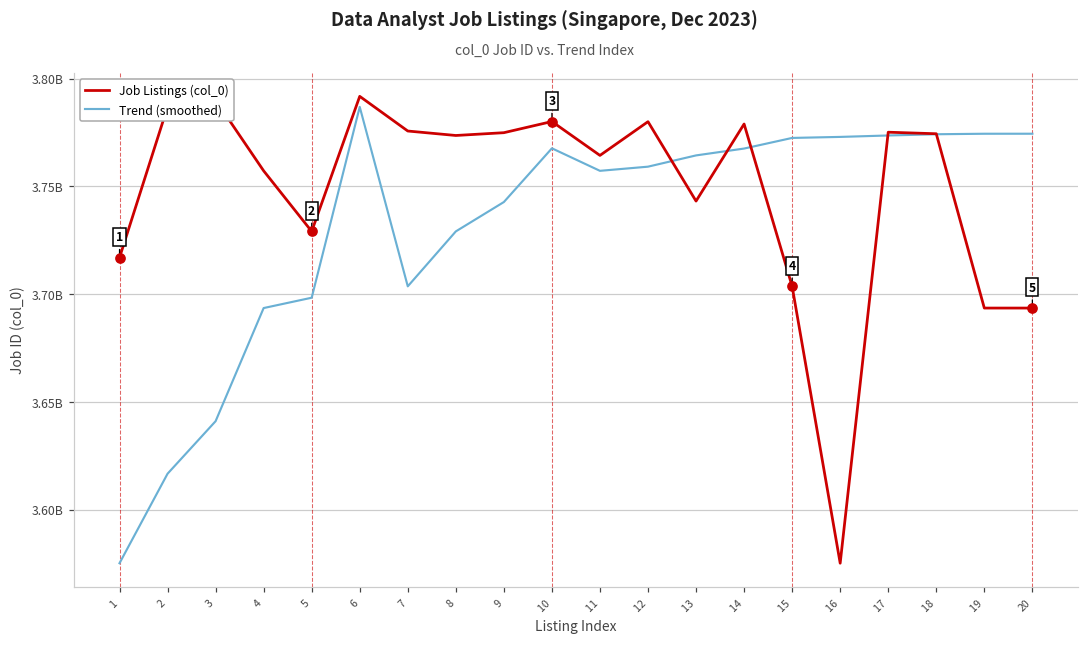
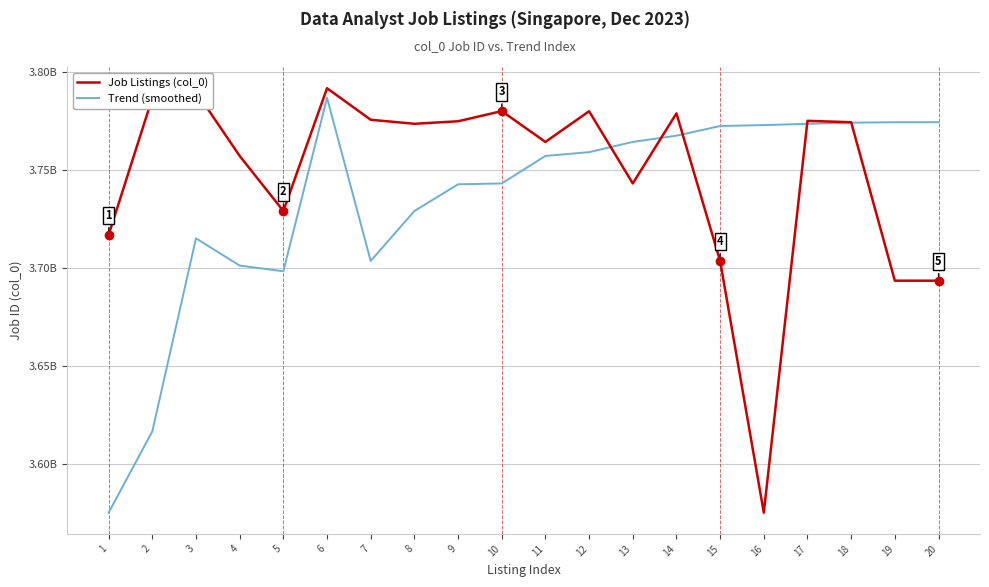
Trend (smoothed), 3: 3641000000 -> 3715000000
Trend (smoothed), 4: 3694000000 -> 3701000000
Trend (smoothed), 10: 3768000000 -> 3743000000
